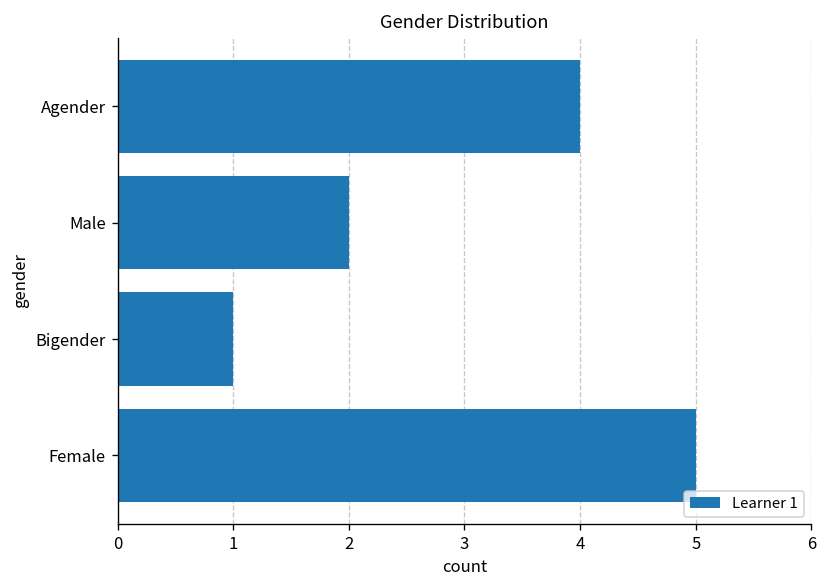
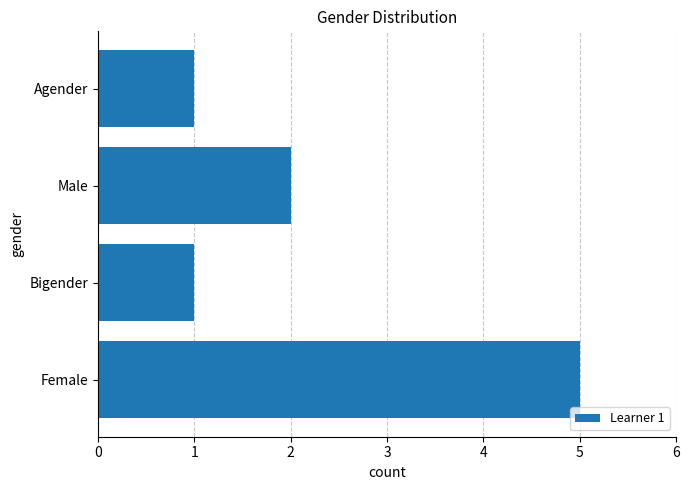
Agender: 4 -> 1
